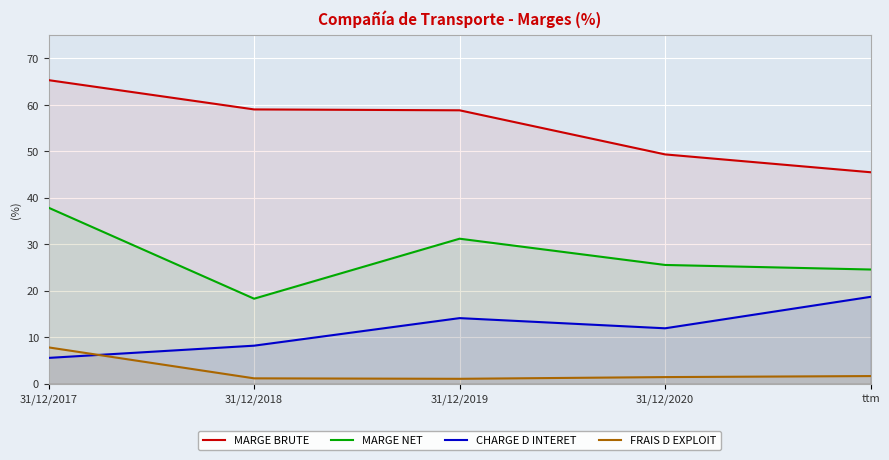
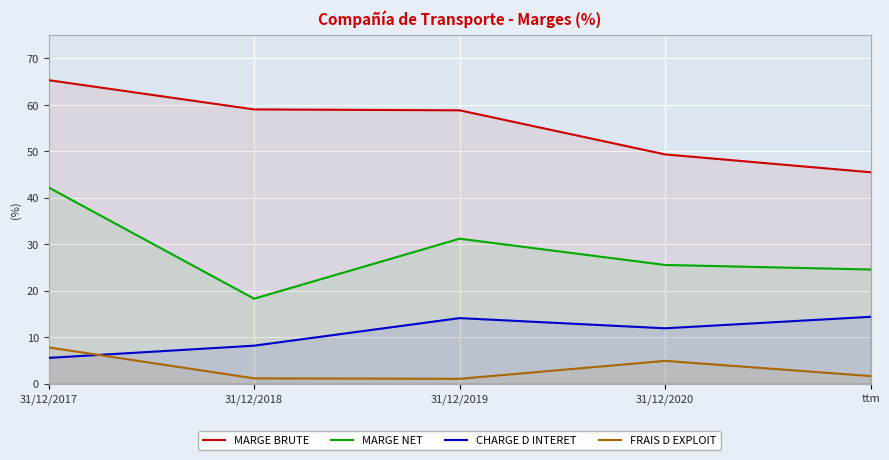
MARGE NET, 31/12/2017: 38 -> 42
FRAIS D EXPLOIT, 31/12/2020: 1 -> 5
CHARGE D INTERET, ttm: 19 -> 14
